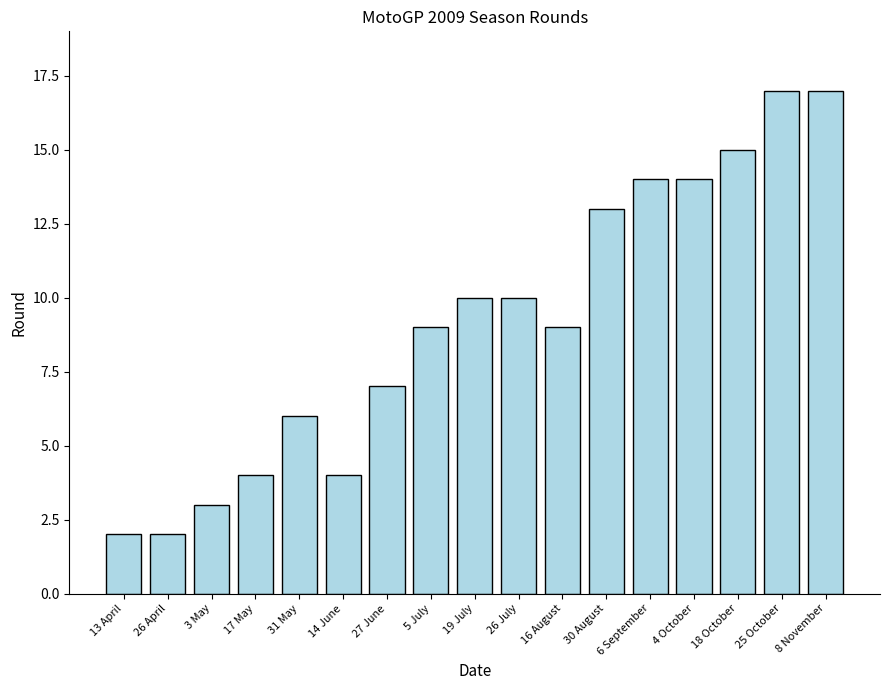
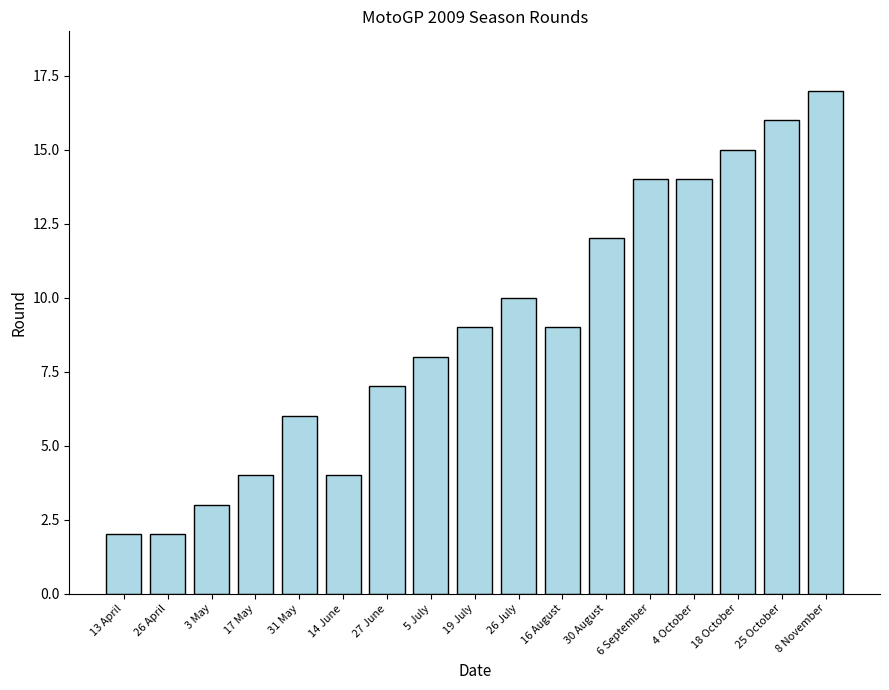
5 July: 9 -> 8
19 July: 10 -> 9
30 August: 13 -> 12
25 October: 17 -> 16
